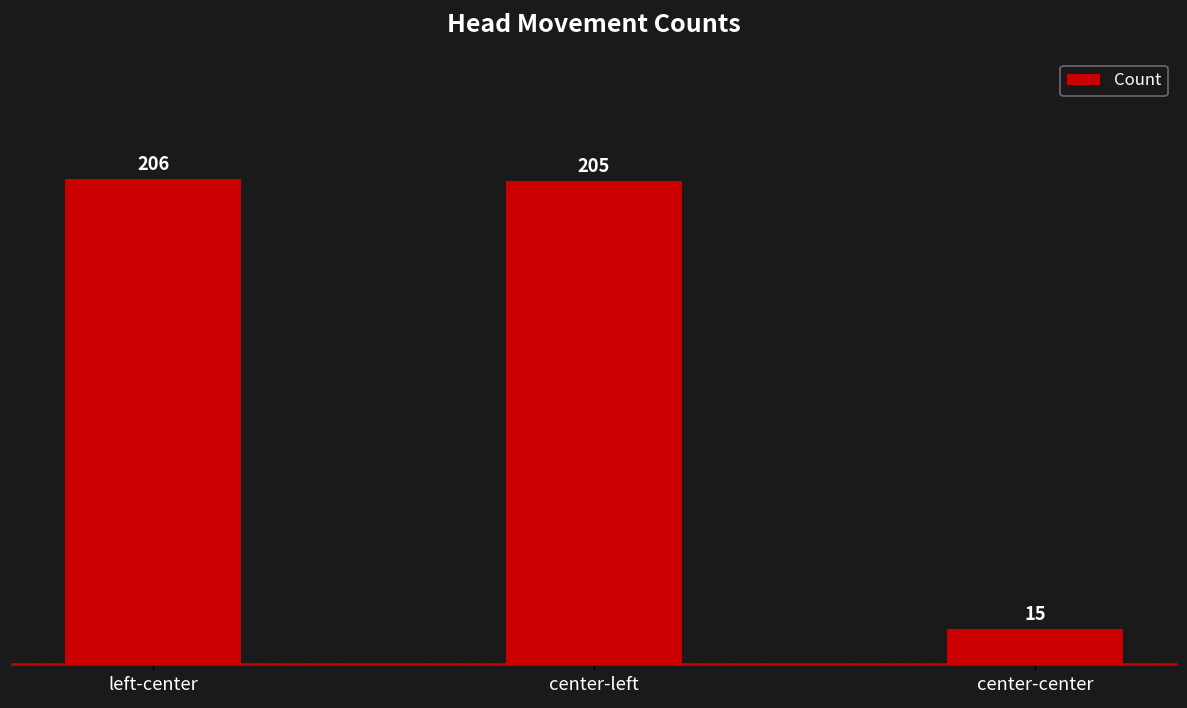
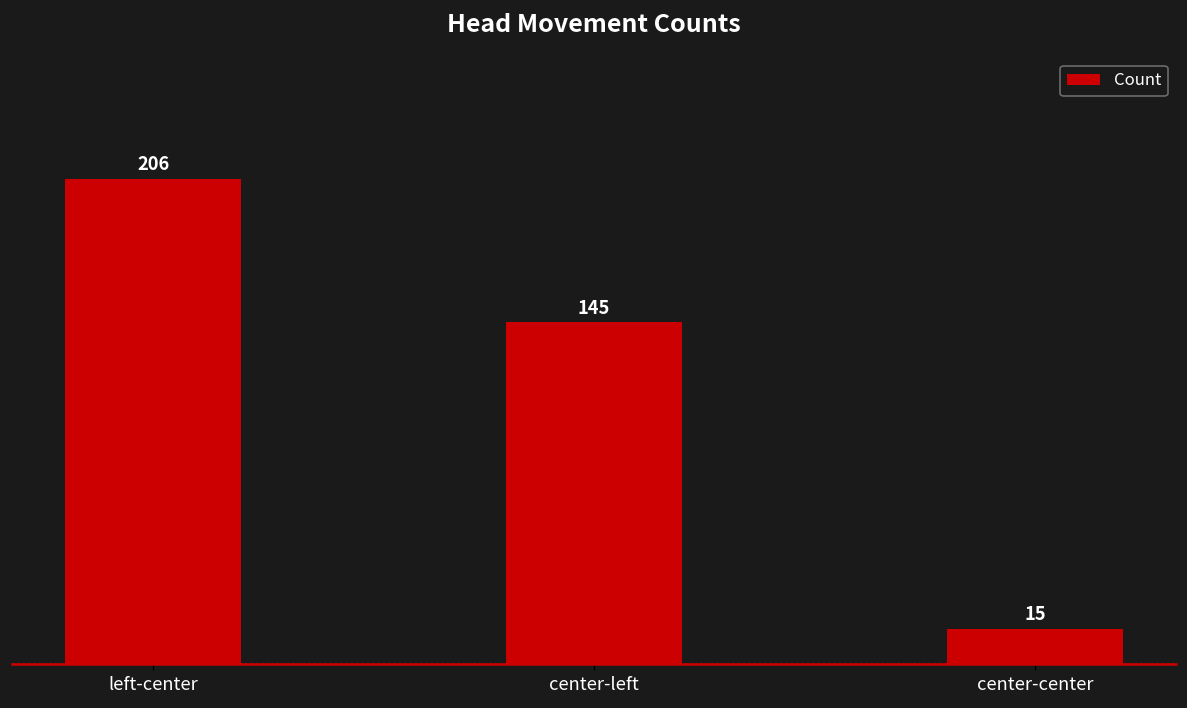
center-left: 205 -> 145
